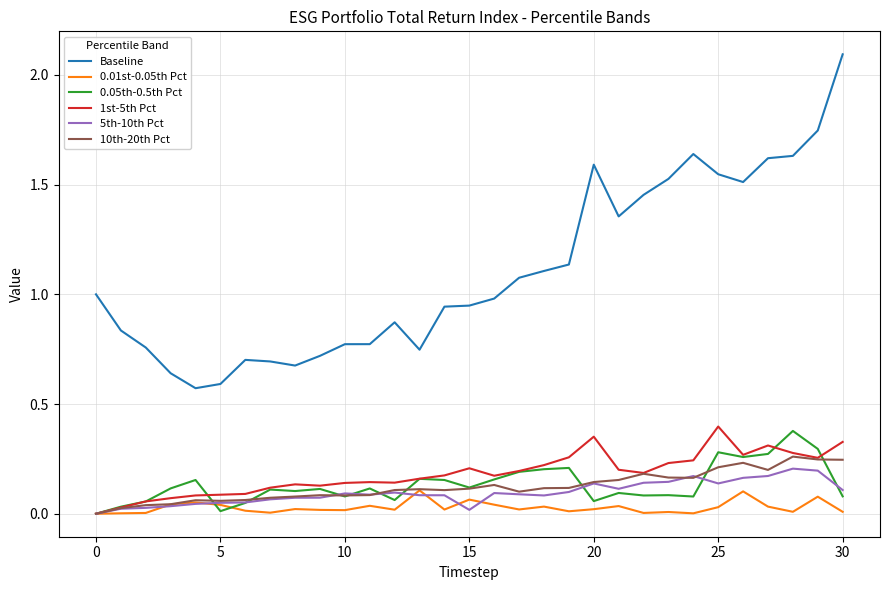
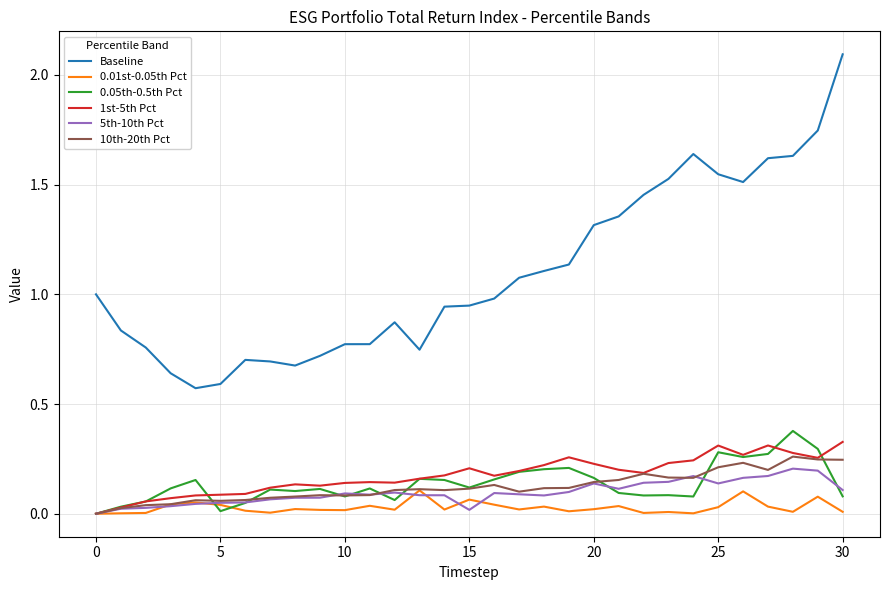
Baseline, 20: 1.59 -> 1.32
0.05th-0.5th Pct, 20: 0.06 -> 0.16
1st-5th Pct, 20: 0.35 -> 0.23
1st-5th Pct, 25: 0.40 -> 0.31
